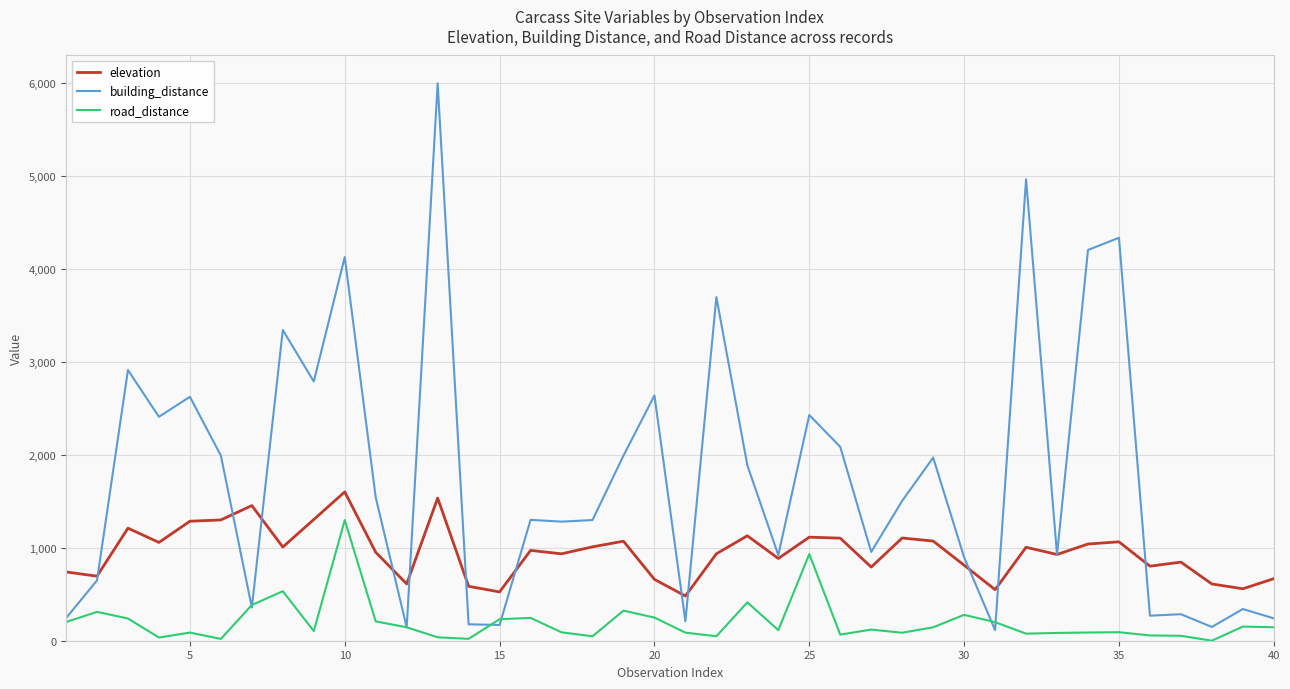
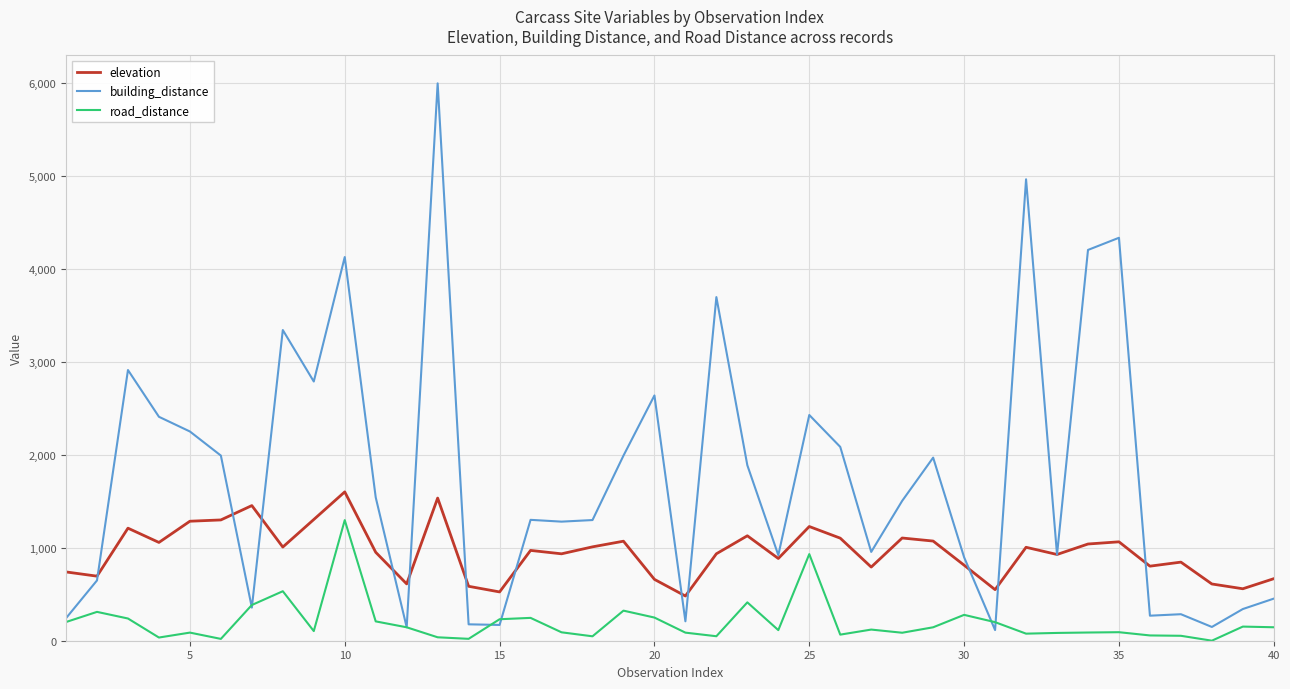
building_distance, 5: 2,600 -> 2,300
elevation, 25: 1,100 -> 1,200
building_distance, 40: 200 -> 500
